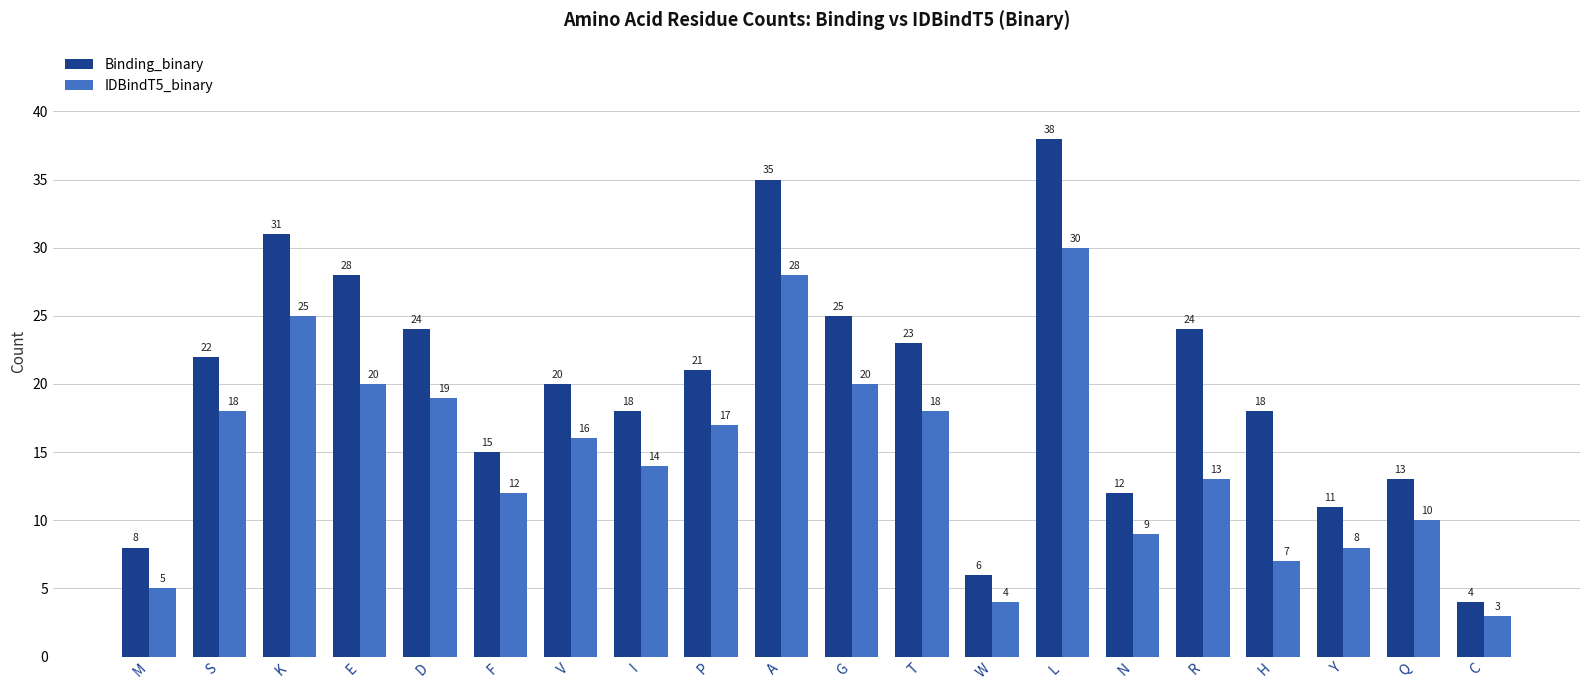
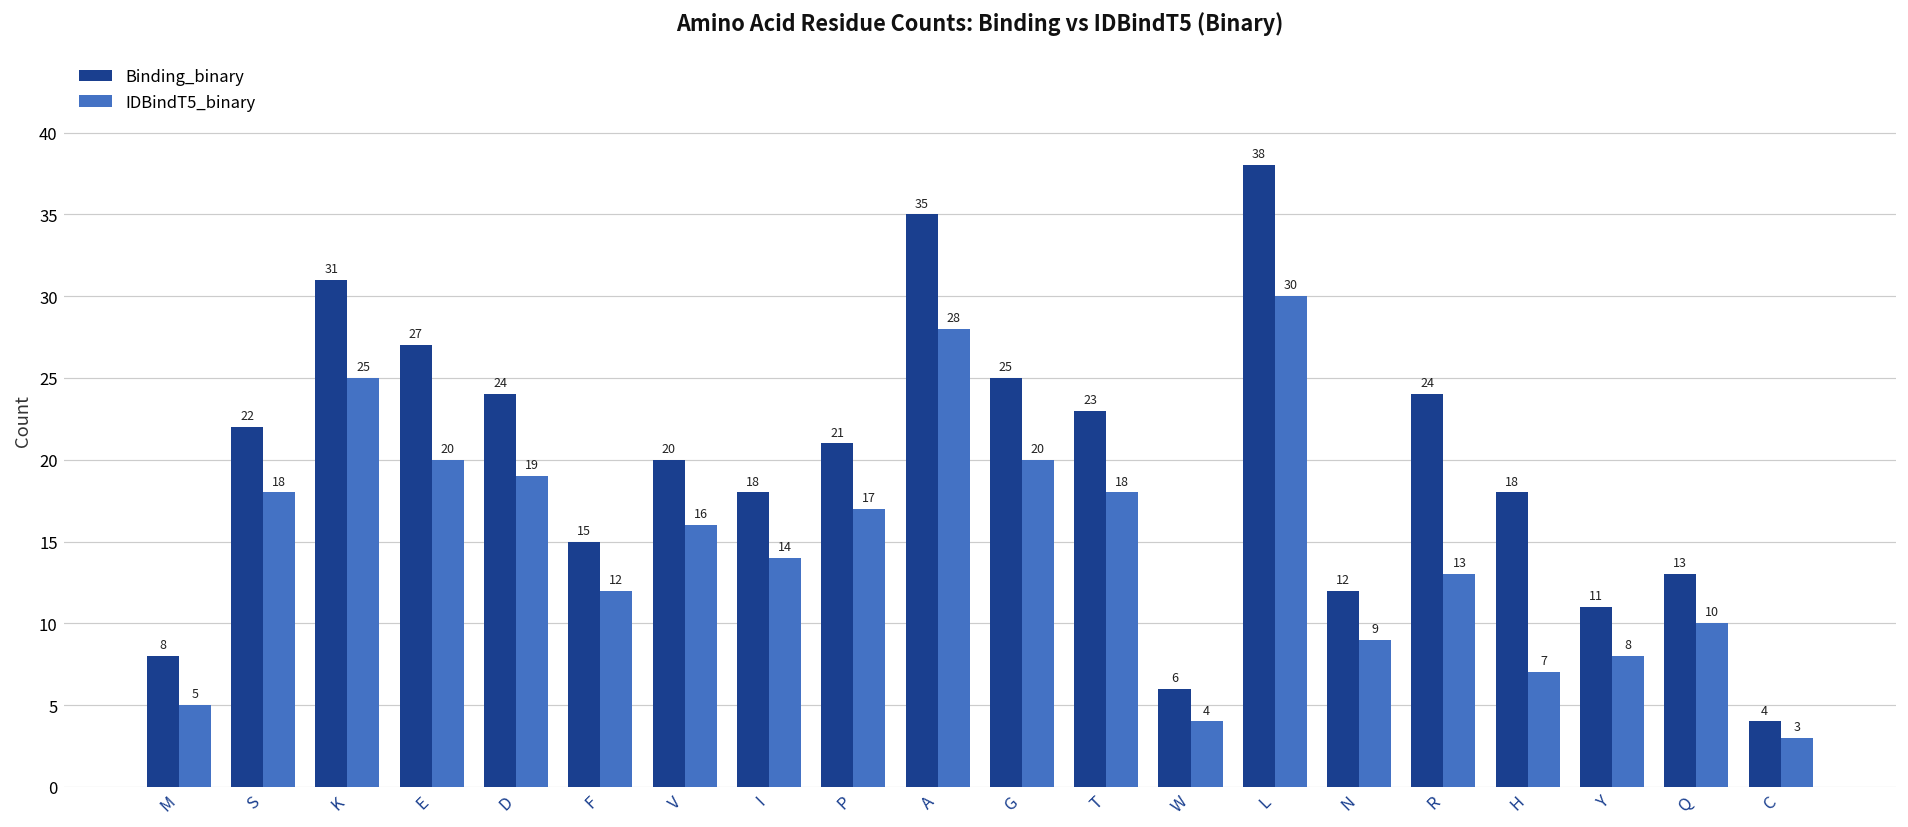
Binding_binary, E: 28 -> 27
